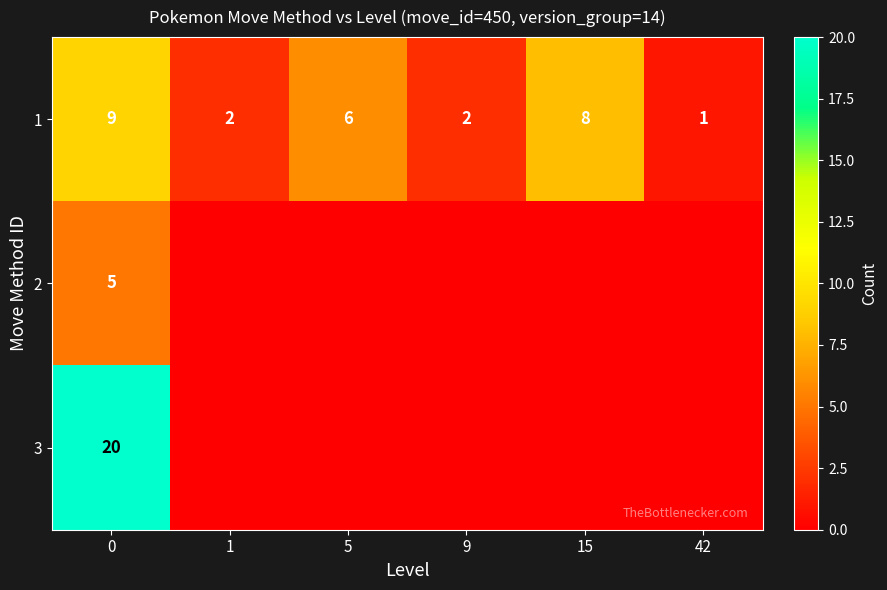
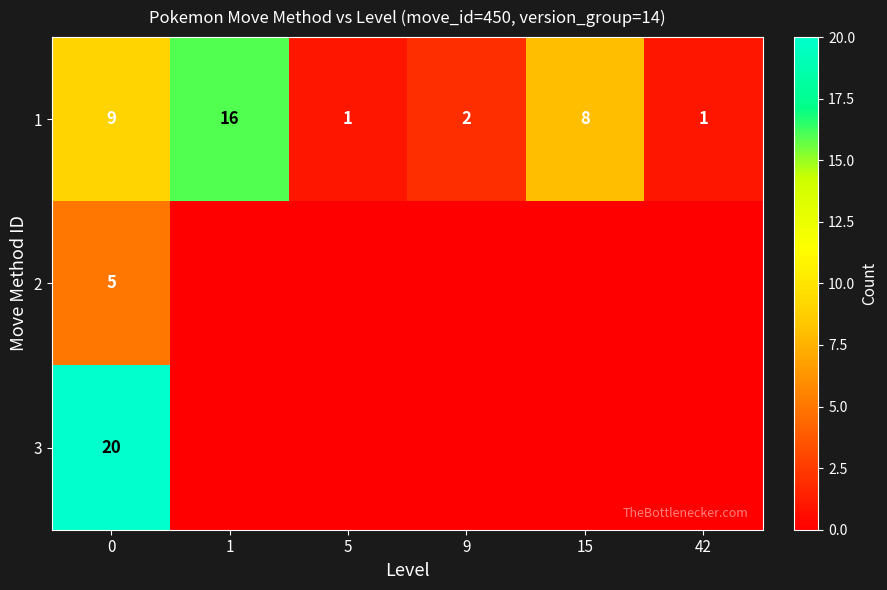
1, 1: 2 -> 16
1, 5: 6 -> 1
